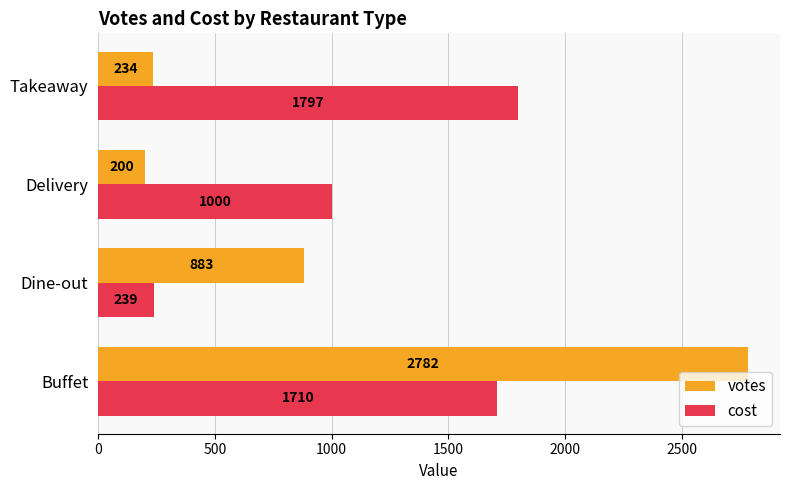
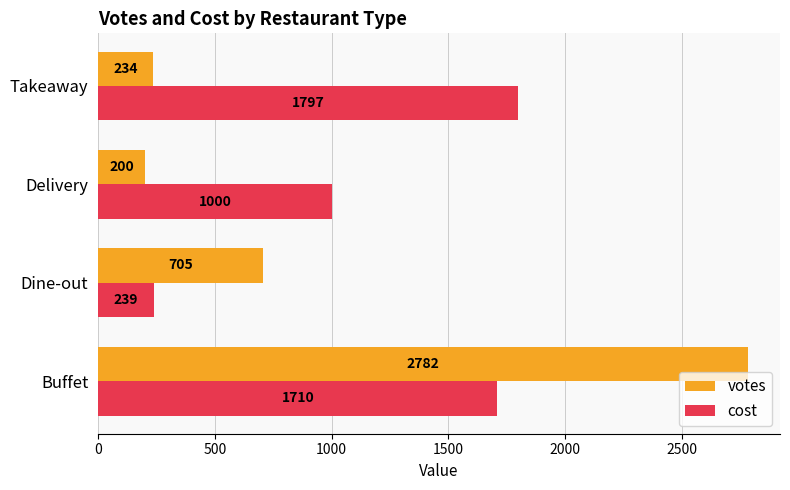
votes, Dine-out: 883 -> 705
